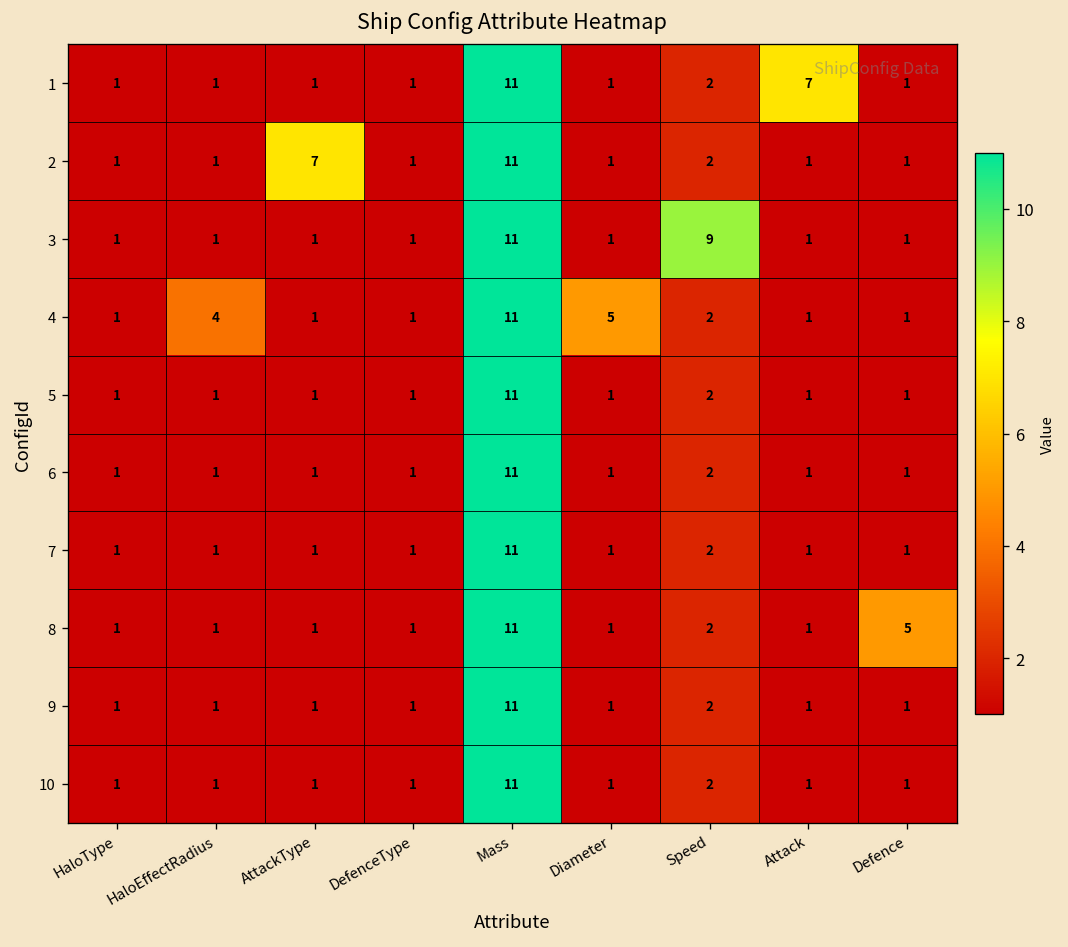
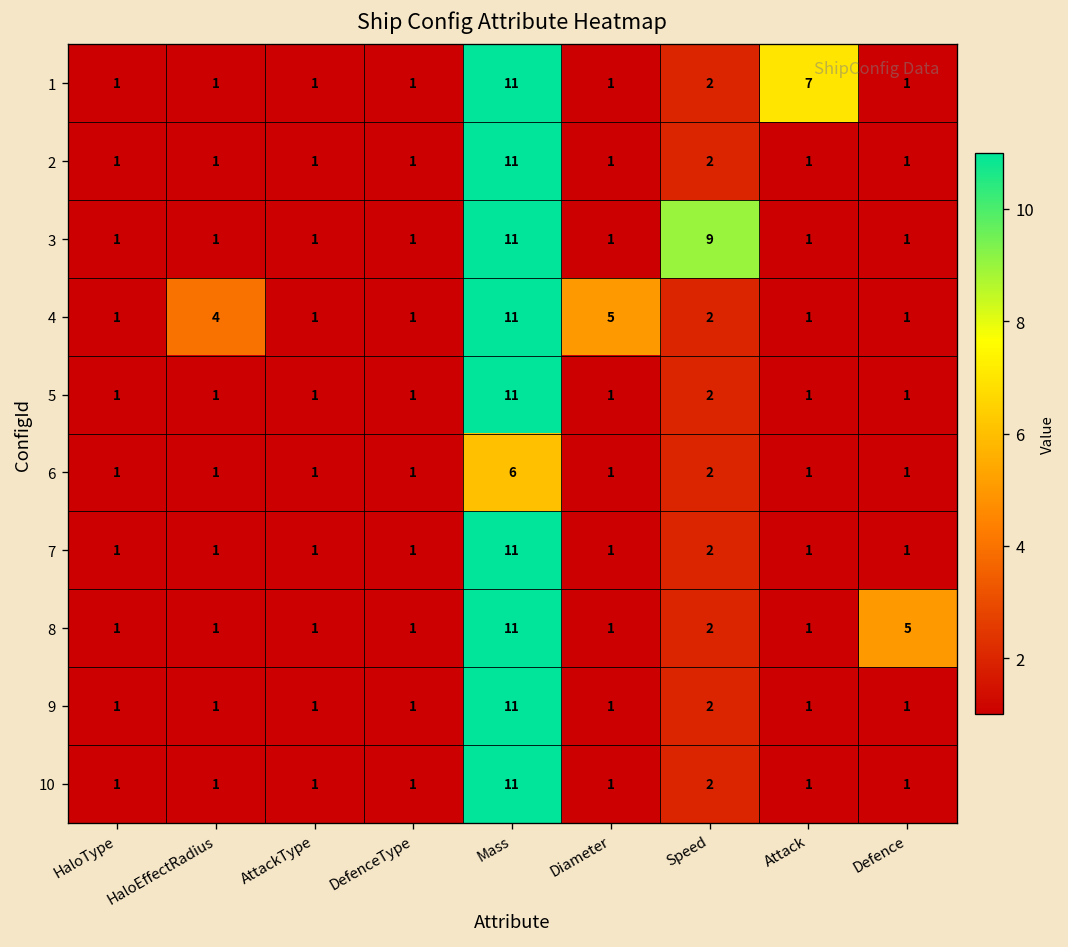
2, AttackType: 7 -> 1
6, Mass: 11 -> 6
